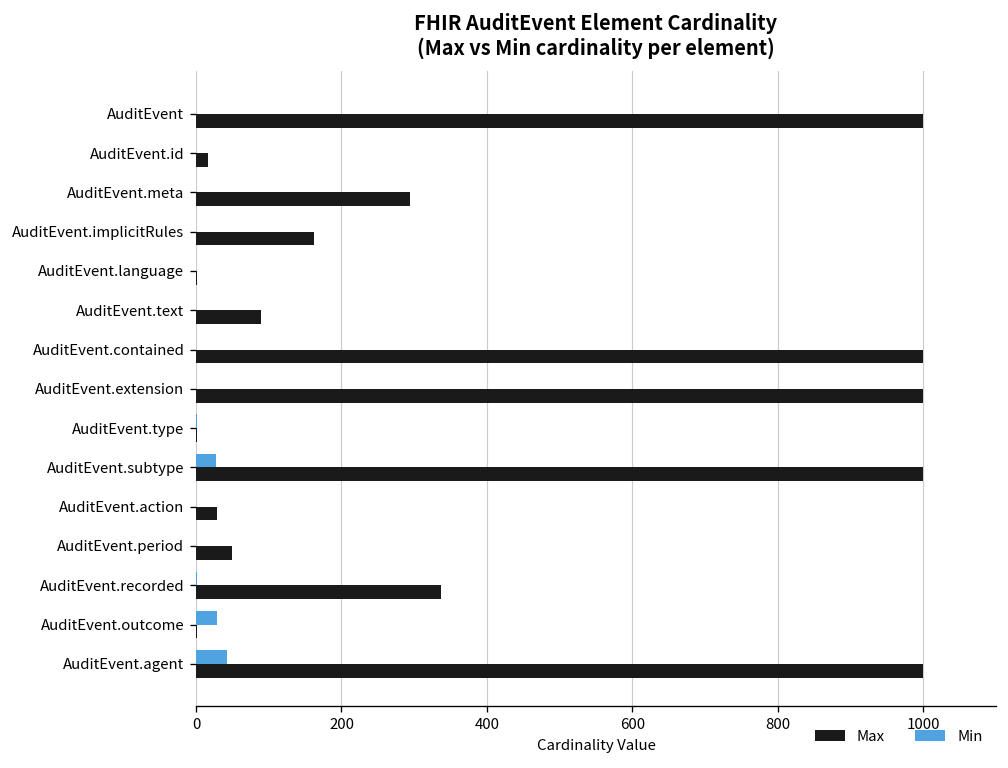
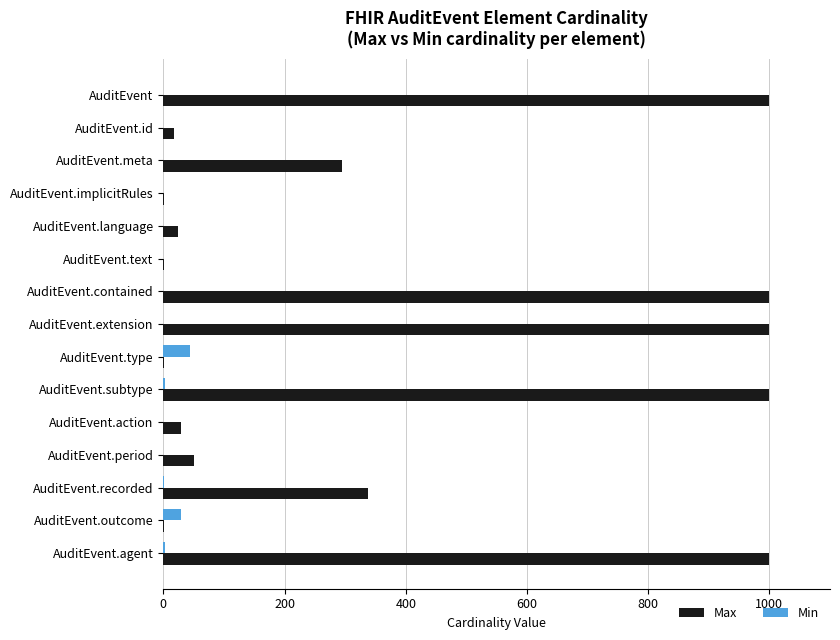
Max, AuditEvent.implicitRules: 160 -> 0
Max, AuditEvent.language: 0 -> 30
Max, AuditEvent.text: 90 -> 0
Min, AuditEvent.type: 0 -> 40
Min, AuditEvent.subtype: 30 -> 0
Min, AuditEvent.agent: 40 -> 0
